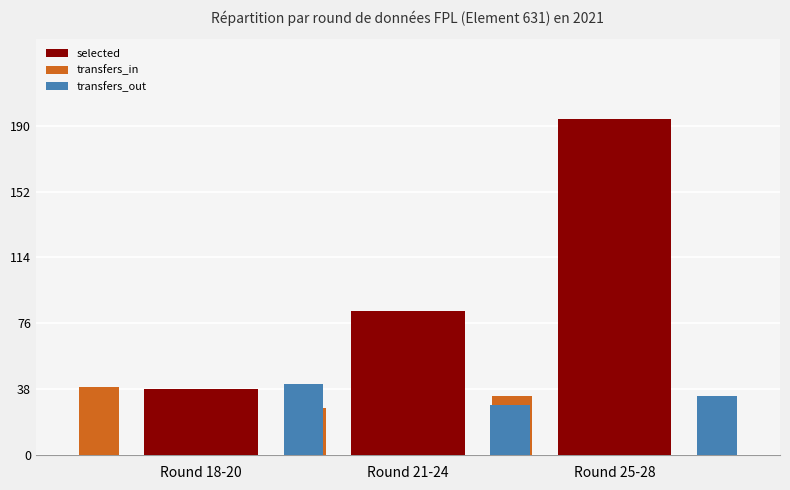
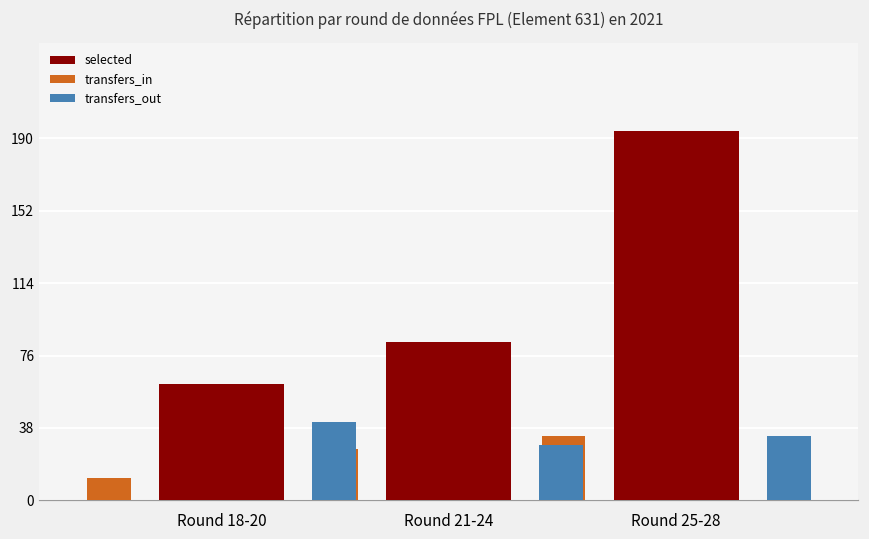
transfers_in, Round 18-20: 39 -> 12
selected, Round 18-20: 38 -> 61
